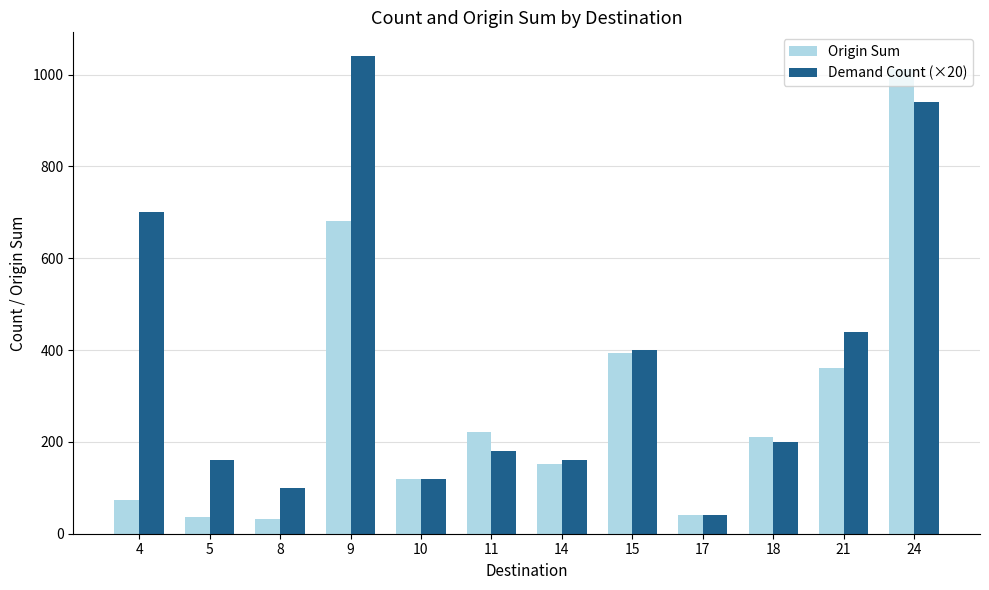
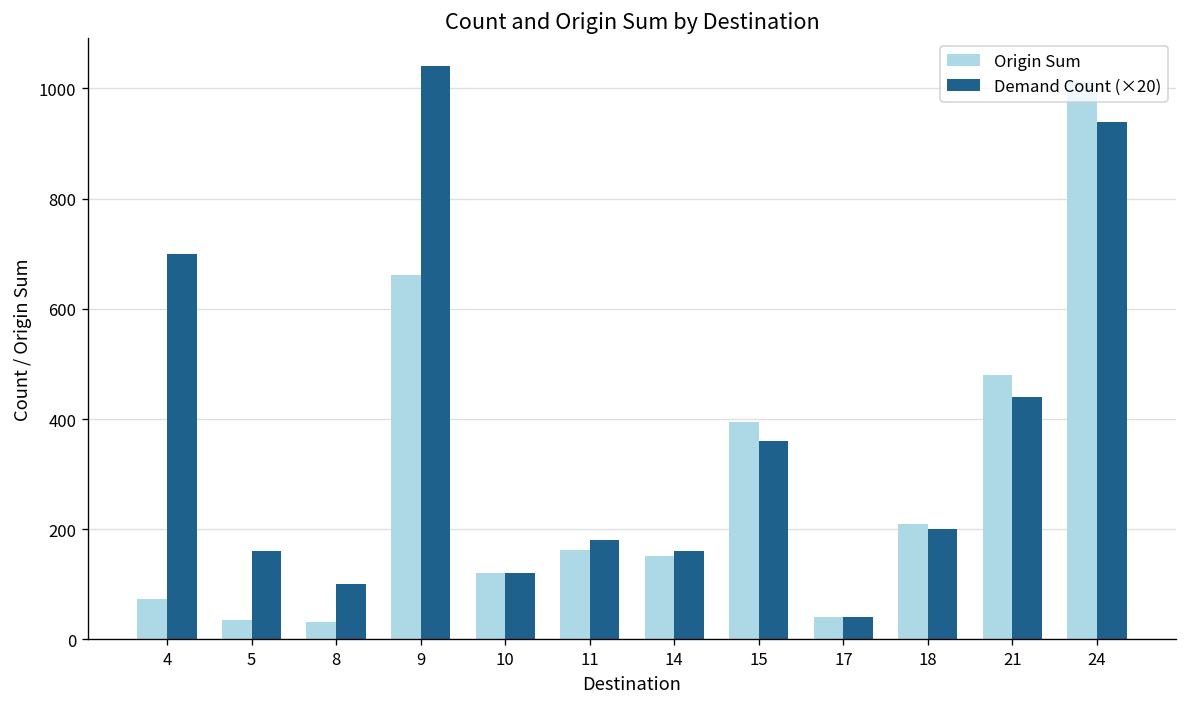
Origin Sum, 9: 680 -> 660
Origin Sum, 11: 220 -> 160
Demand Count (×20), 15: 400 -> 360
Origin Sum, 21: 360 -> 480
